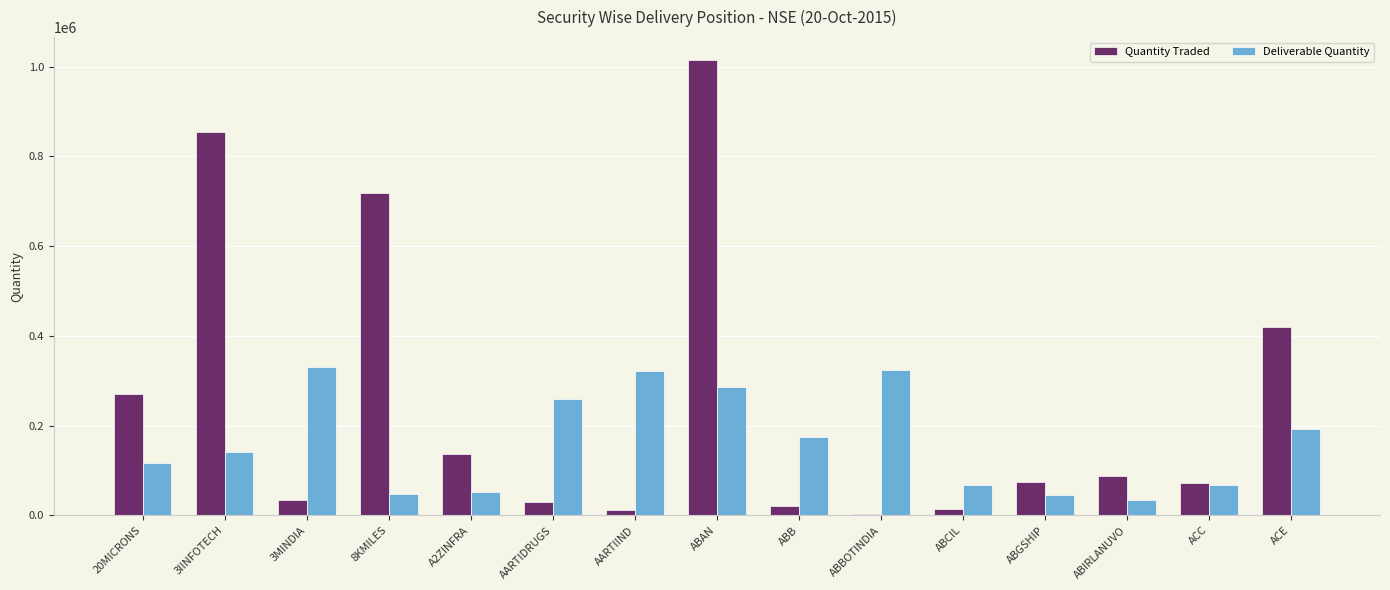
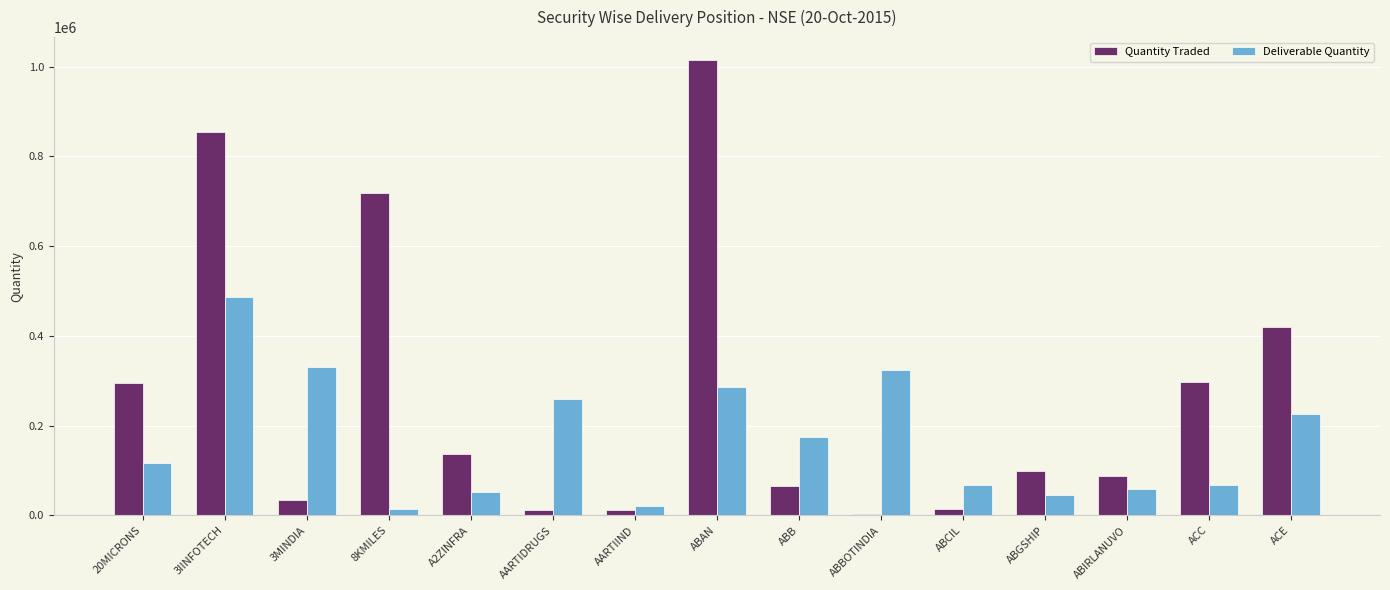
Quantity Traded, 20MICRONS: 270000 -> 300000
Deliverable Quantity, 3IINFOTECH: 140000 -> 490000
Deliverable Quantity, 8KMILES: 50000 -> 10000
Quantity Traded, AARTIDRUGS: 30000 -> 10000
Deliverable Quantity, AARTIIND: 320000 -> 20000
Quantity Traded, ABB: 20000 -> 70000
Quantity Traded, ABGSHIP: 70000 -> 100000
Deliverable Quantity, ABIRLANUVO: 30000 -> 60000
Quantity Traded, ACC: 70000 -> 300000
Deliverable Quantity, ACE: 190000 -> 230000
